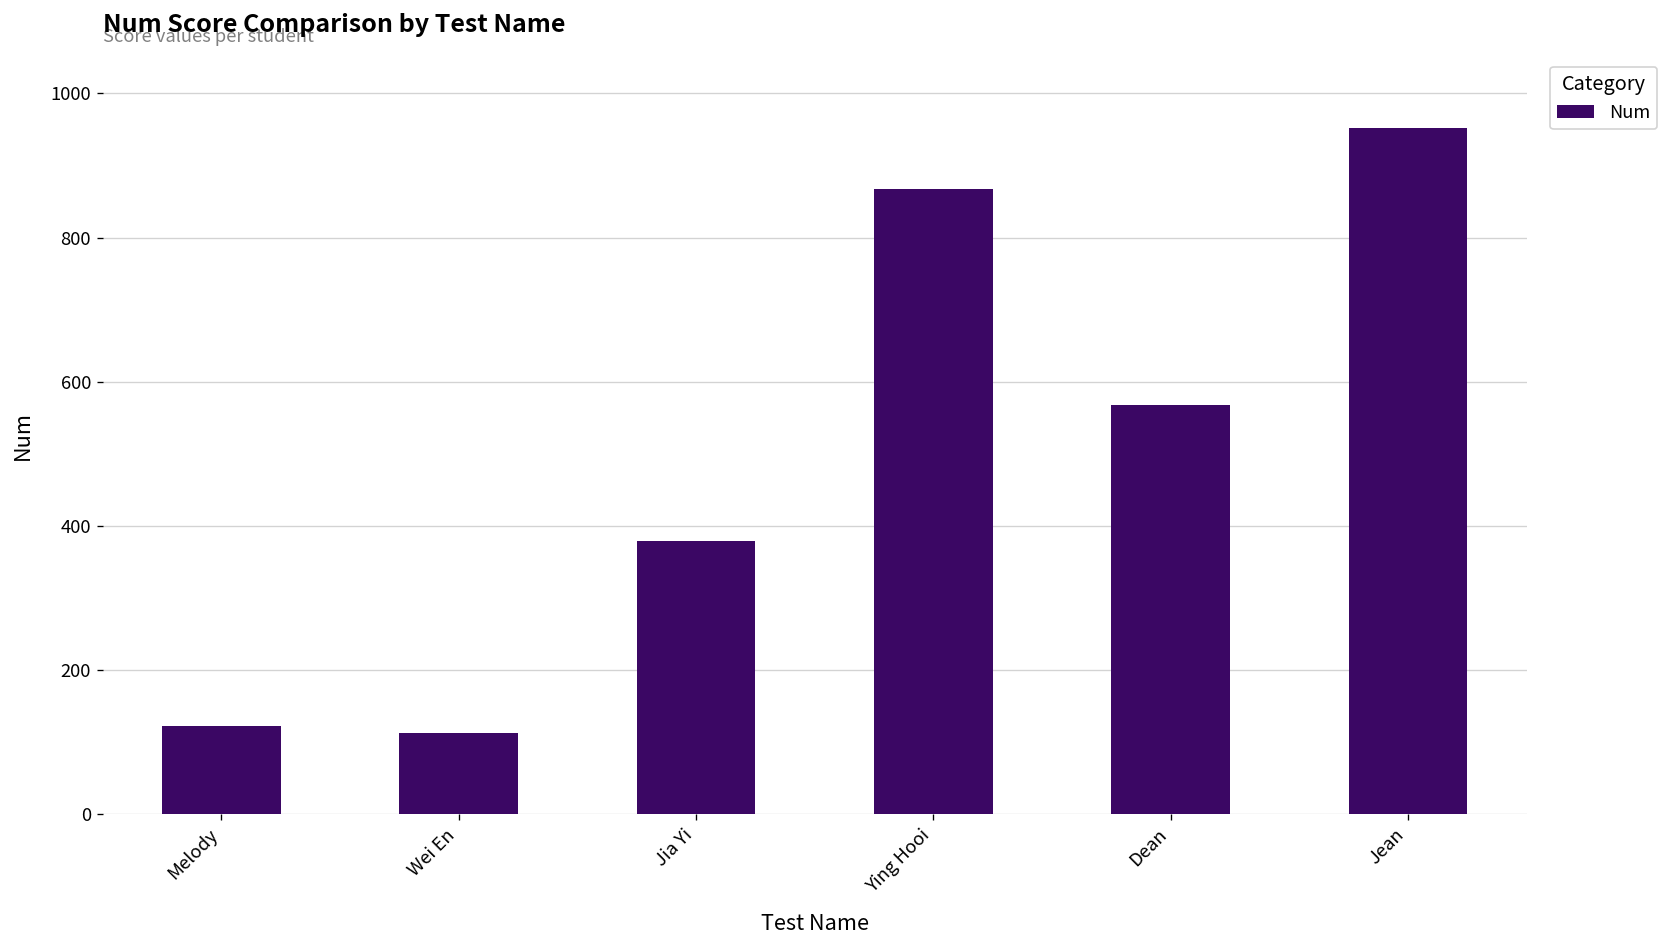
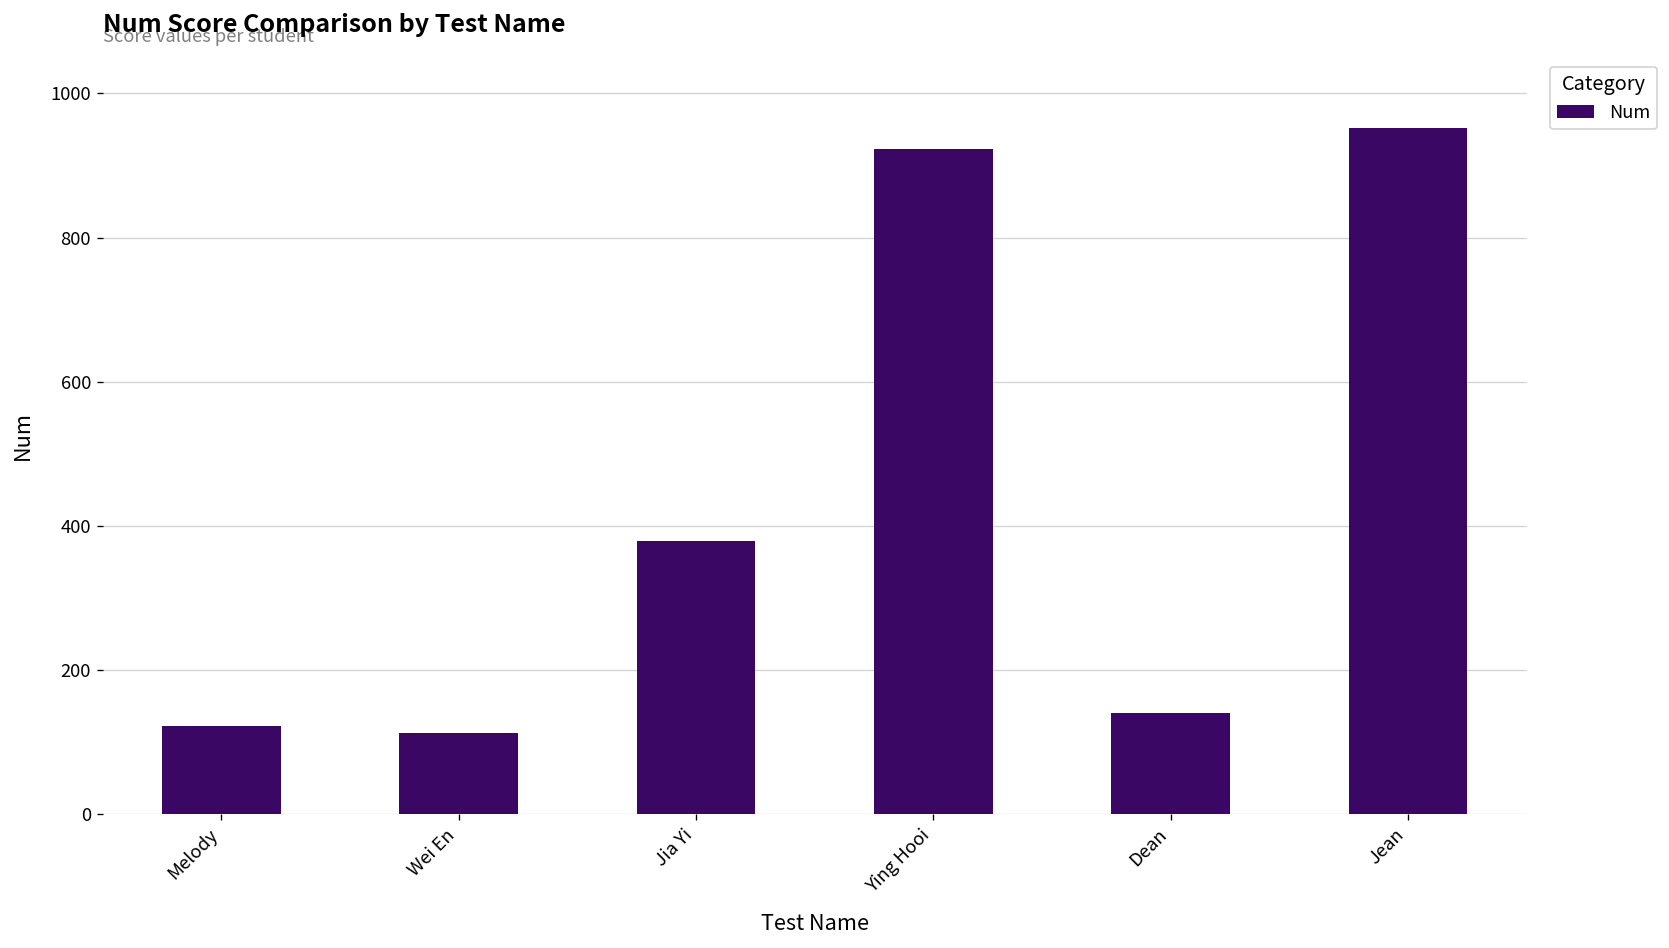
Ying Hooi: 870 -> 920
Dean: 570 -> 140
